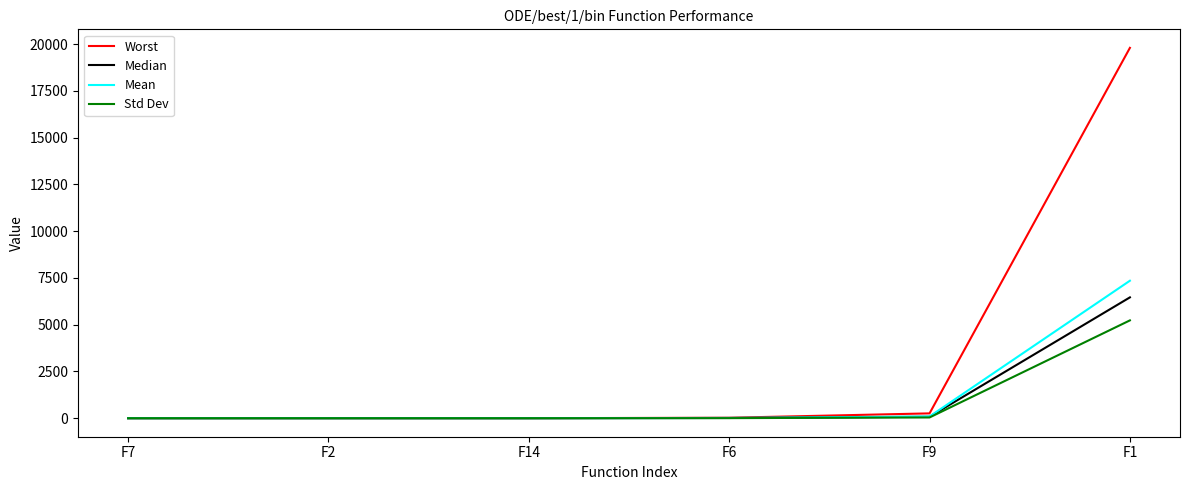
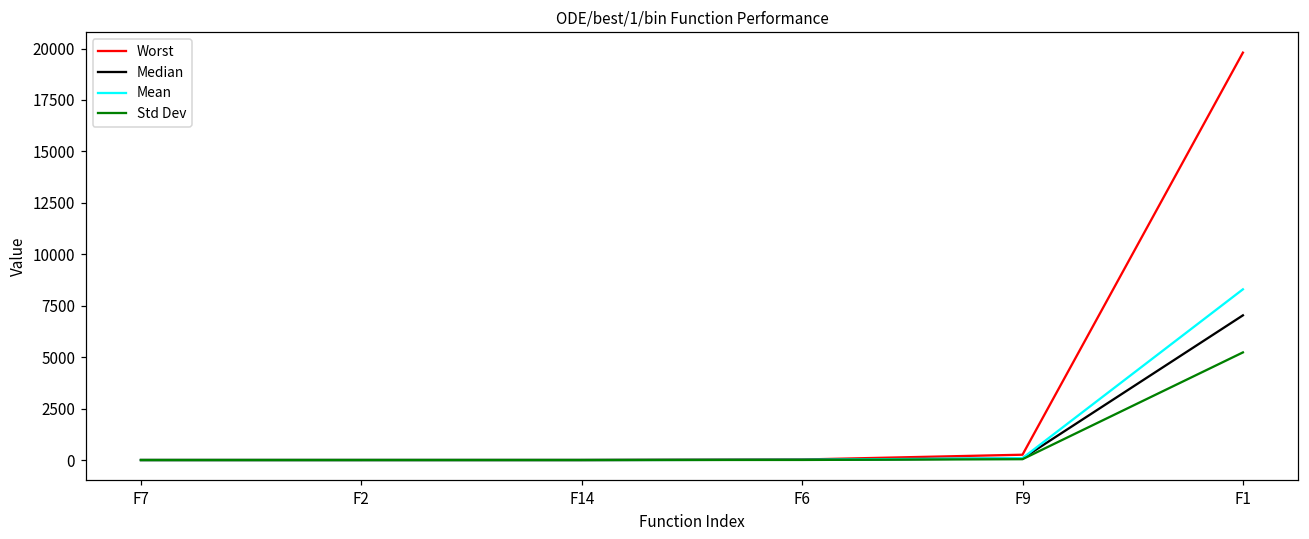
Median, F1: 6500 -> 7000
Mean, F1: 7400 -> 8300
